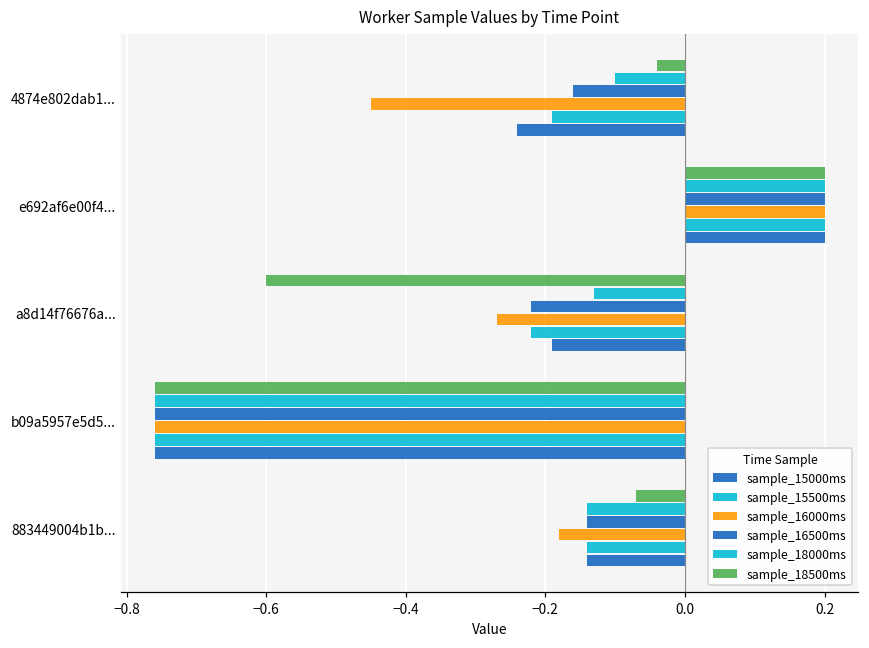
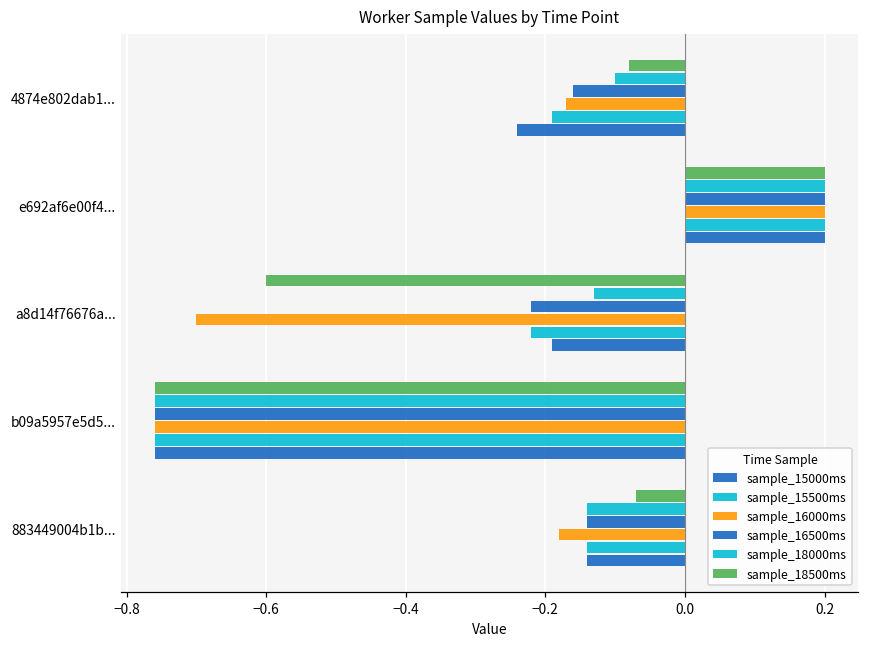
sample_18500ms, 4874e802dab1...: -0.04 -> -0.08
sample_16000ms, 4874e802dab1...: -0.45 -> -0.17
sample_16000ms, a8d14f76676a...: -0.27 -> -0.70
